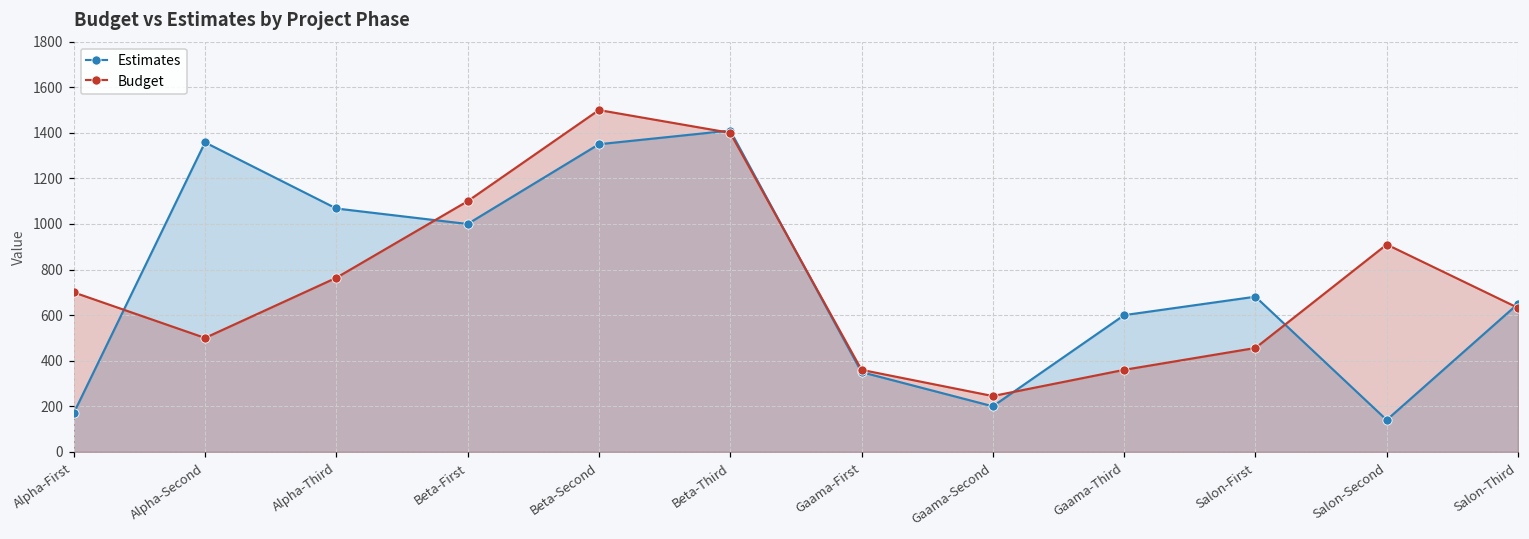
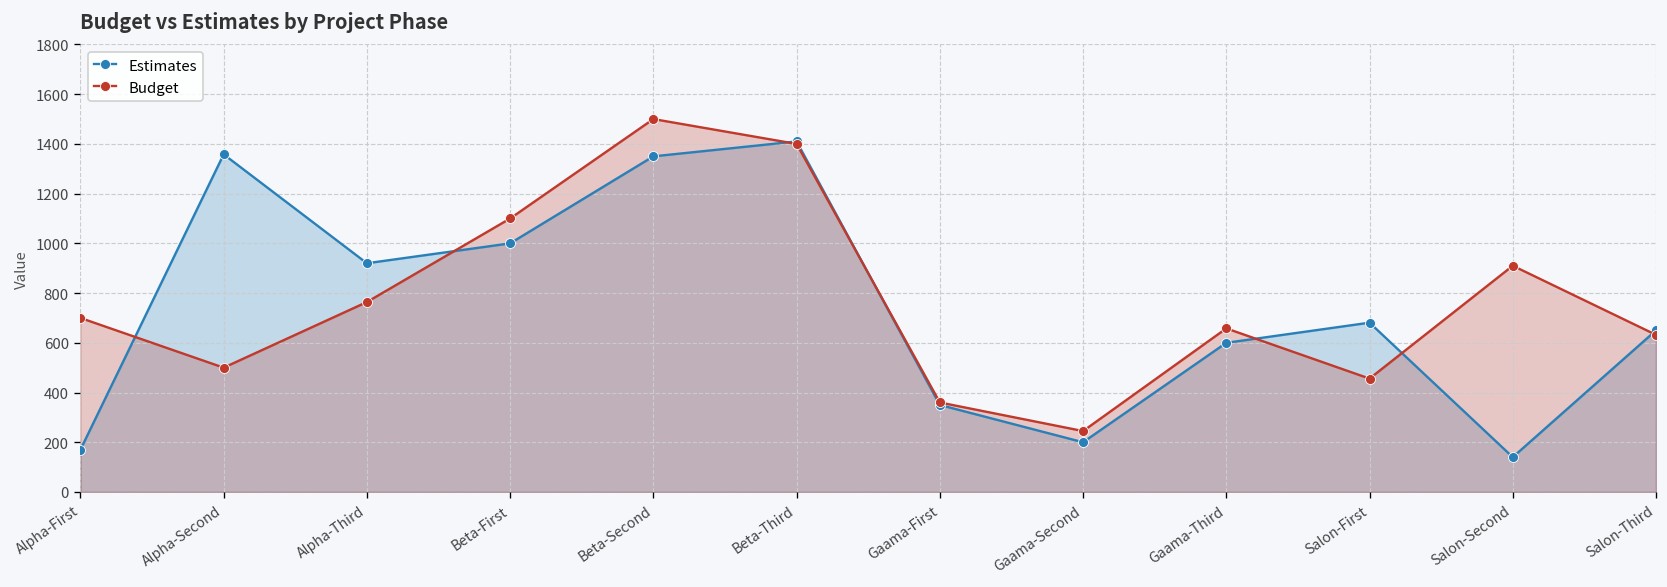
Estimates, Alpha-Third: 1070 -> 920
Budget, Gaama-Third: 360 -> 660
